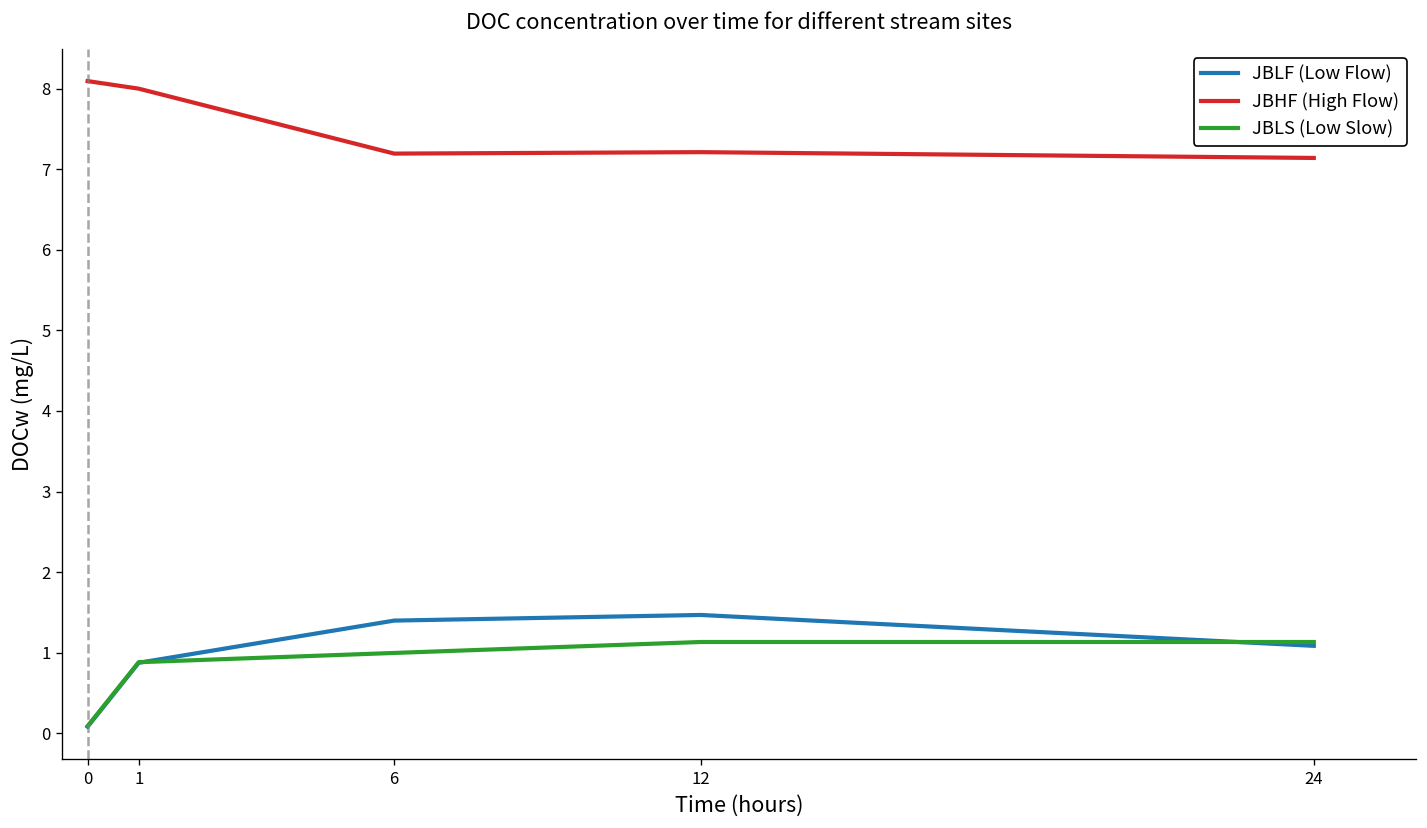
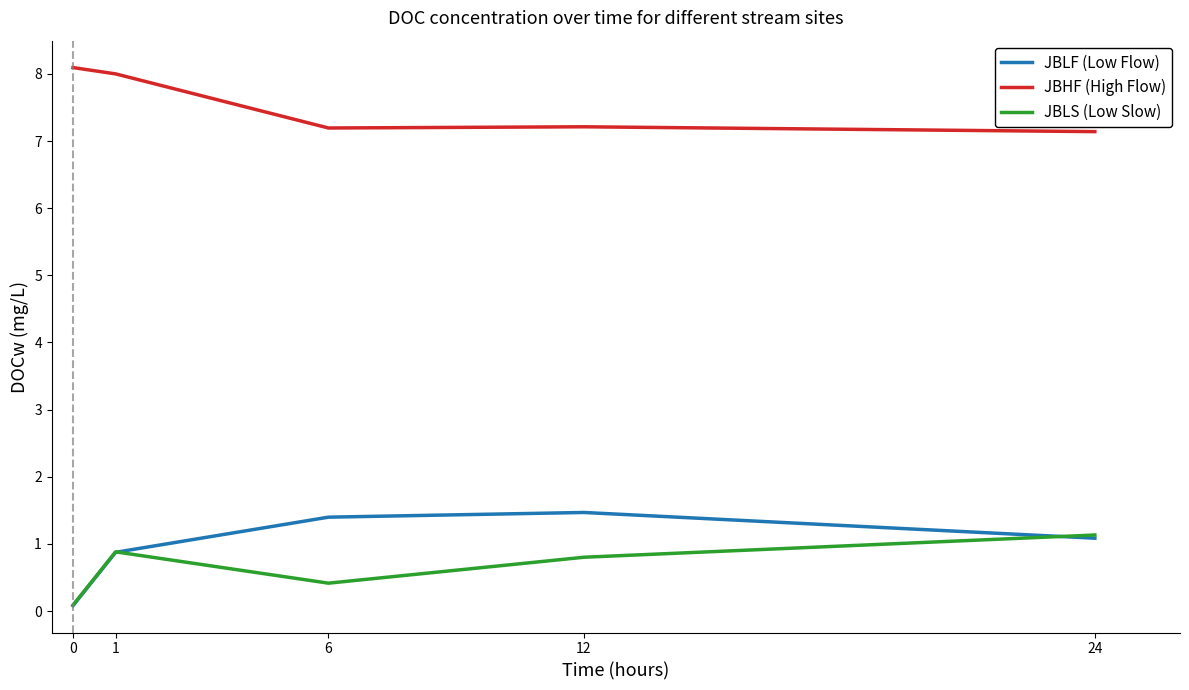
JBLS (Low Slow), 6: 1.0 -> 0.4
JBLS (Low Slow), 12: 1.1 -> 0.8
